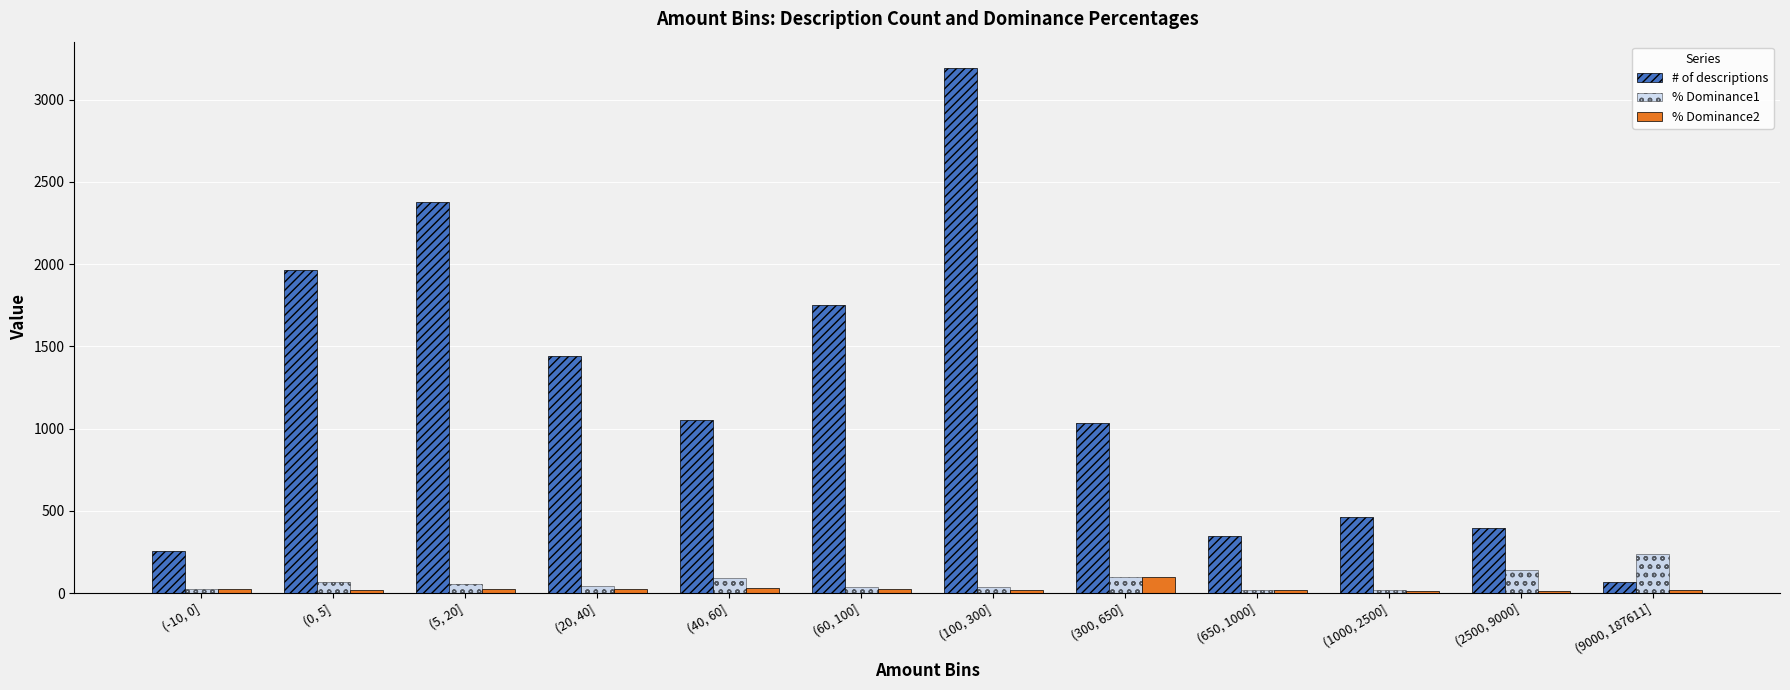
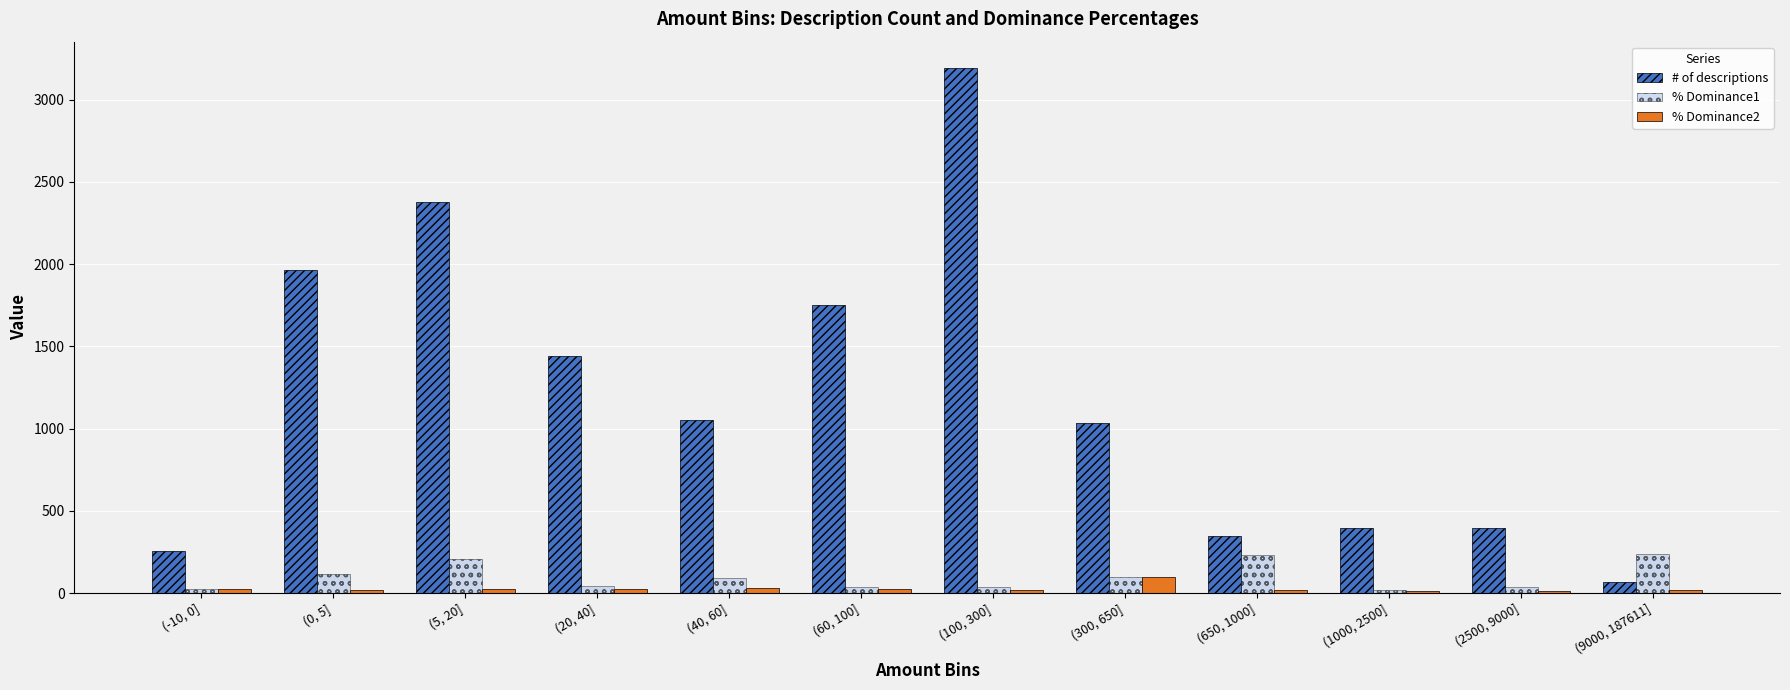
% Dominance1, (0, 5]: 70 -> 120
% Dominance1, (5, 20]: 50 -> 210
% Dominance1, (650, 1000]: 20 -> 230
# of descriptions, (1000, 2500]: 460 -> 400
% Dominance1, (2500, 9000]: 140 -> 40
